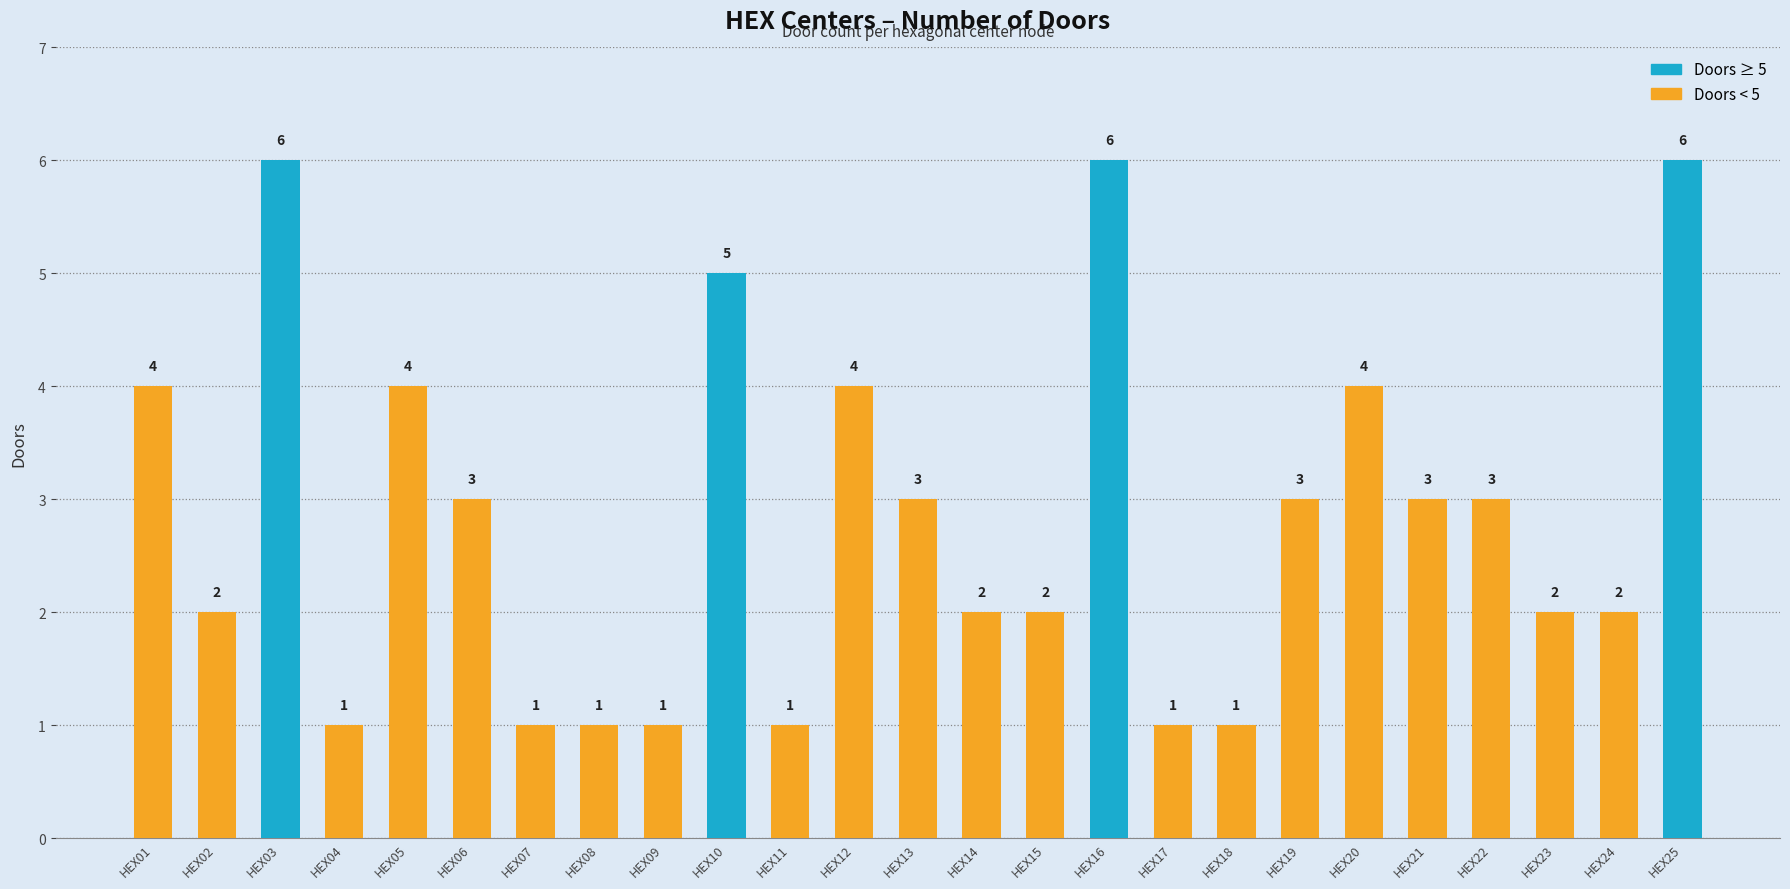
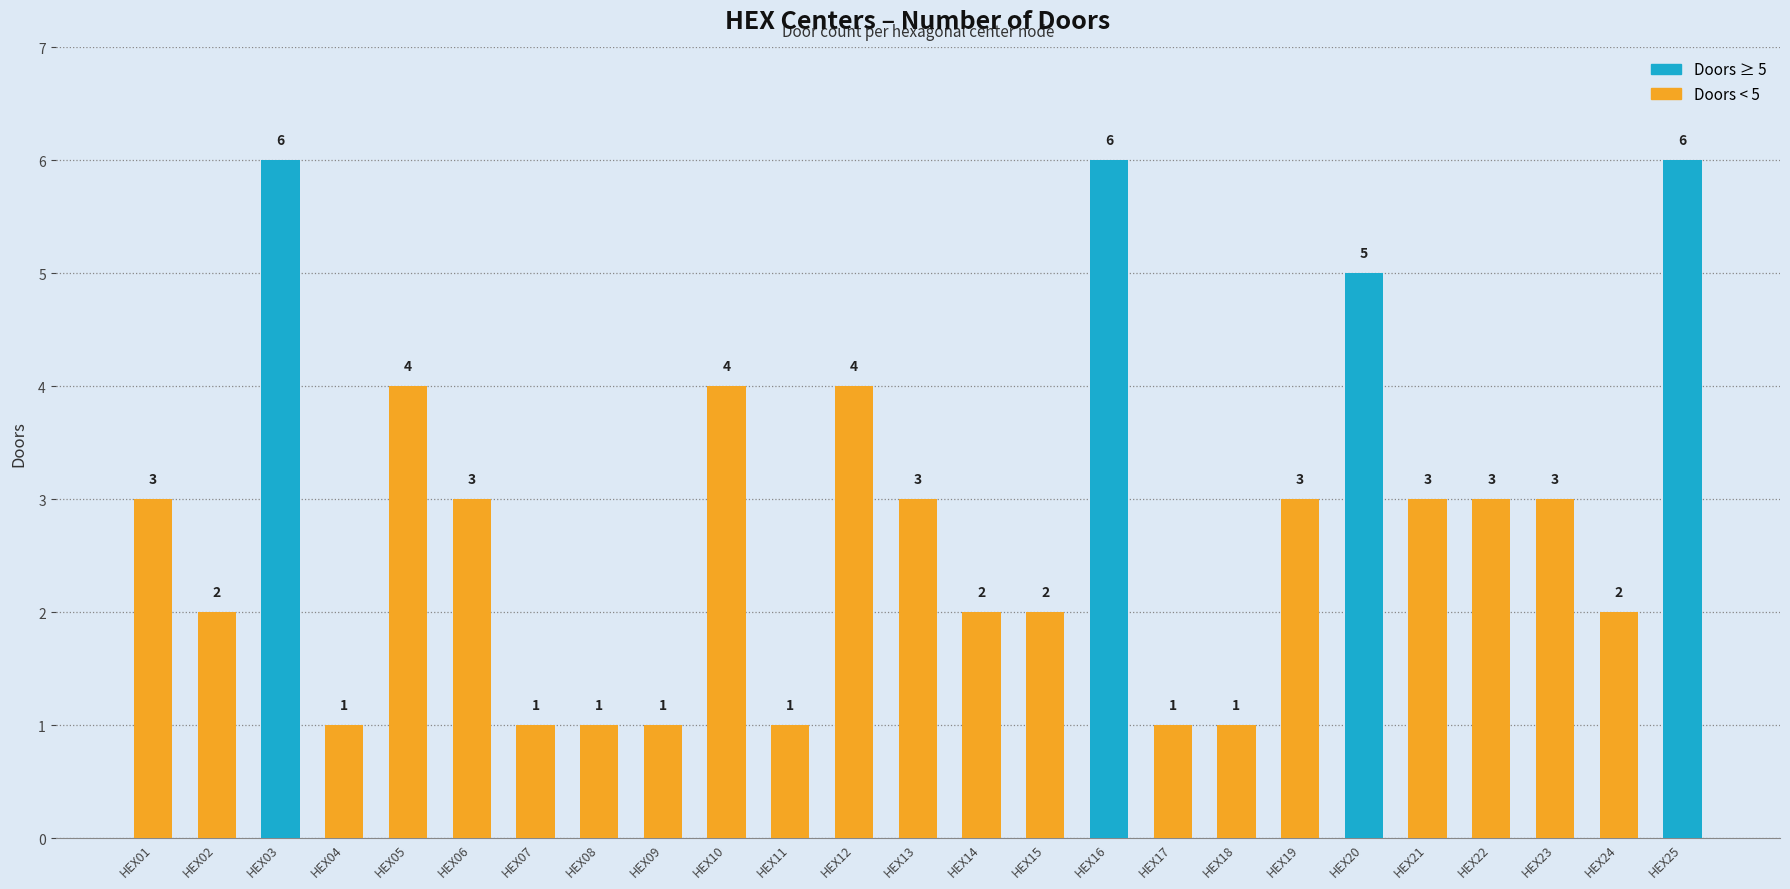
HEX01: 4 -> 3
HEX10: 5 -> 4
HEX20: 4 -> 5
HEX23: 2 -> 3
